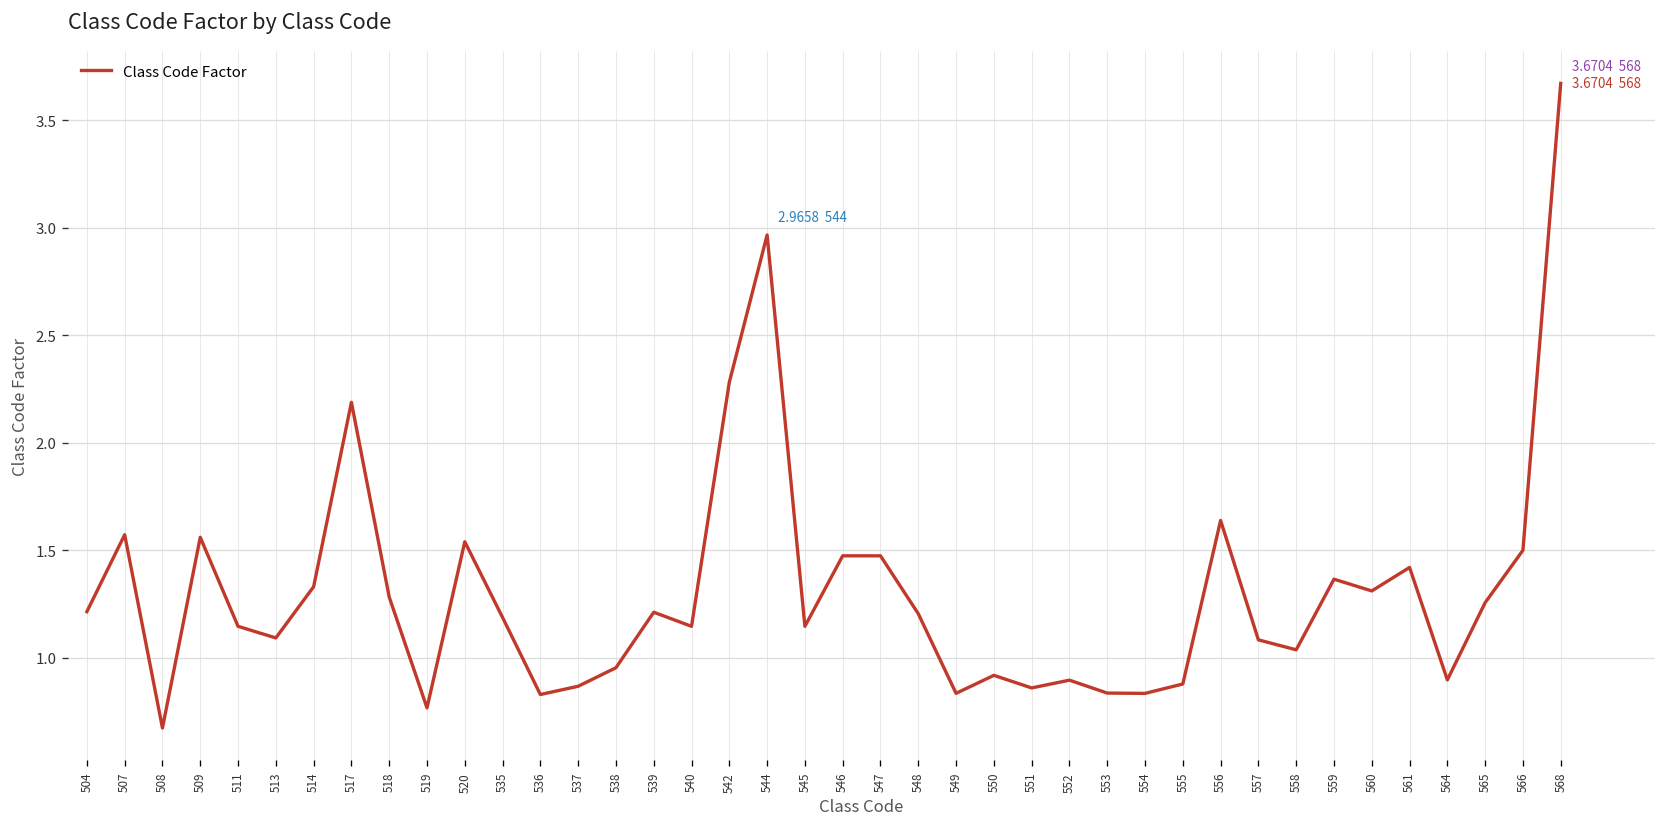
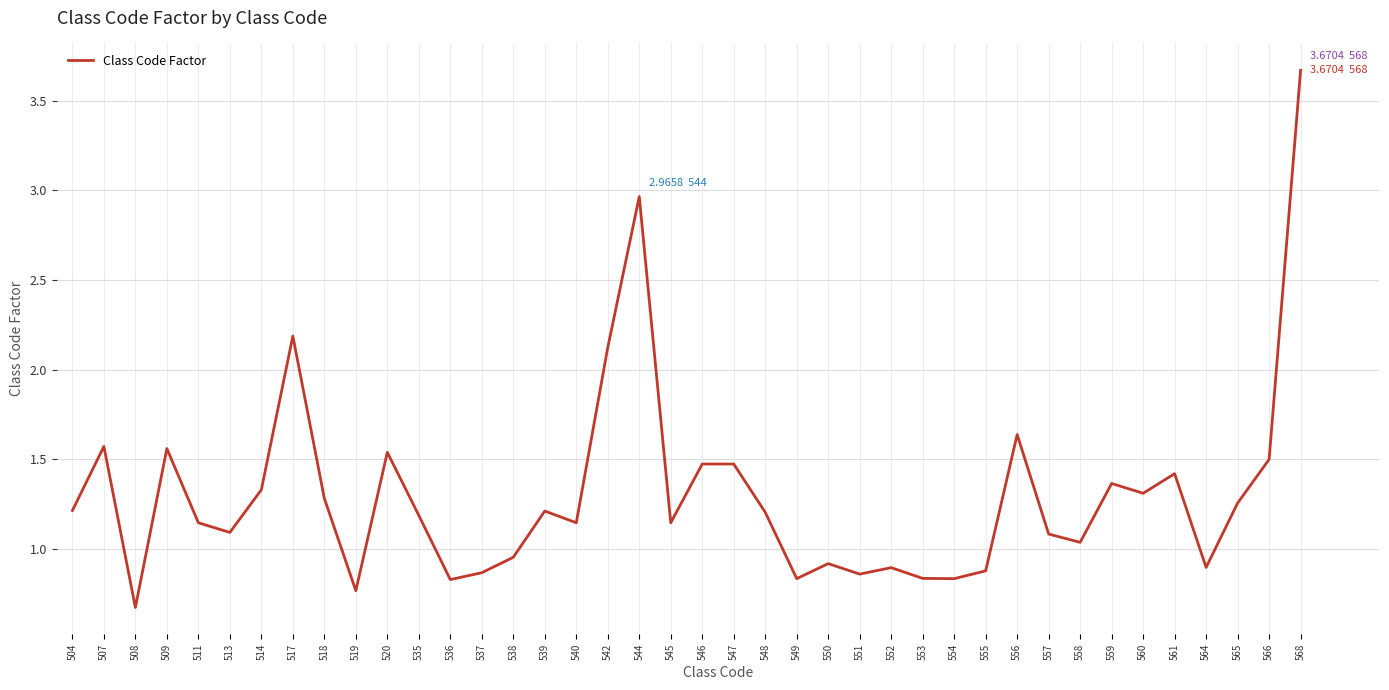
542: 2.28 -> 2.12
